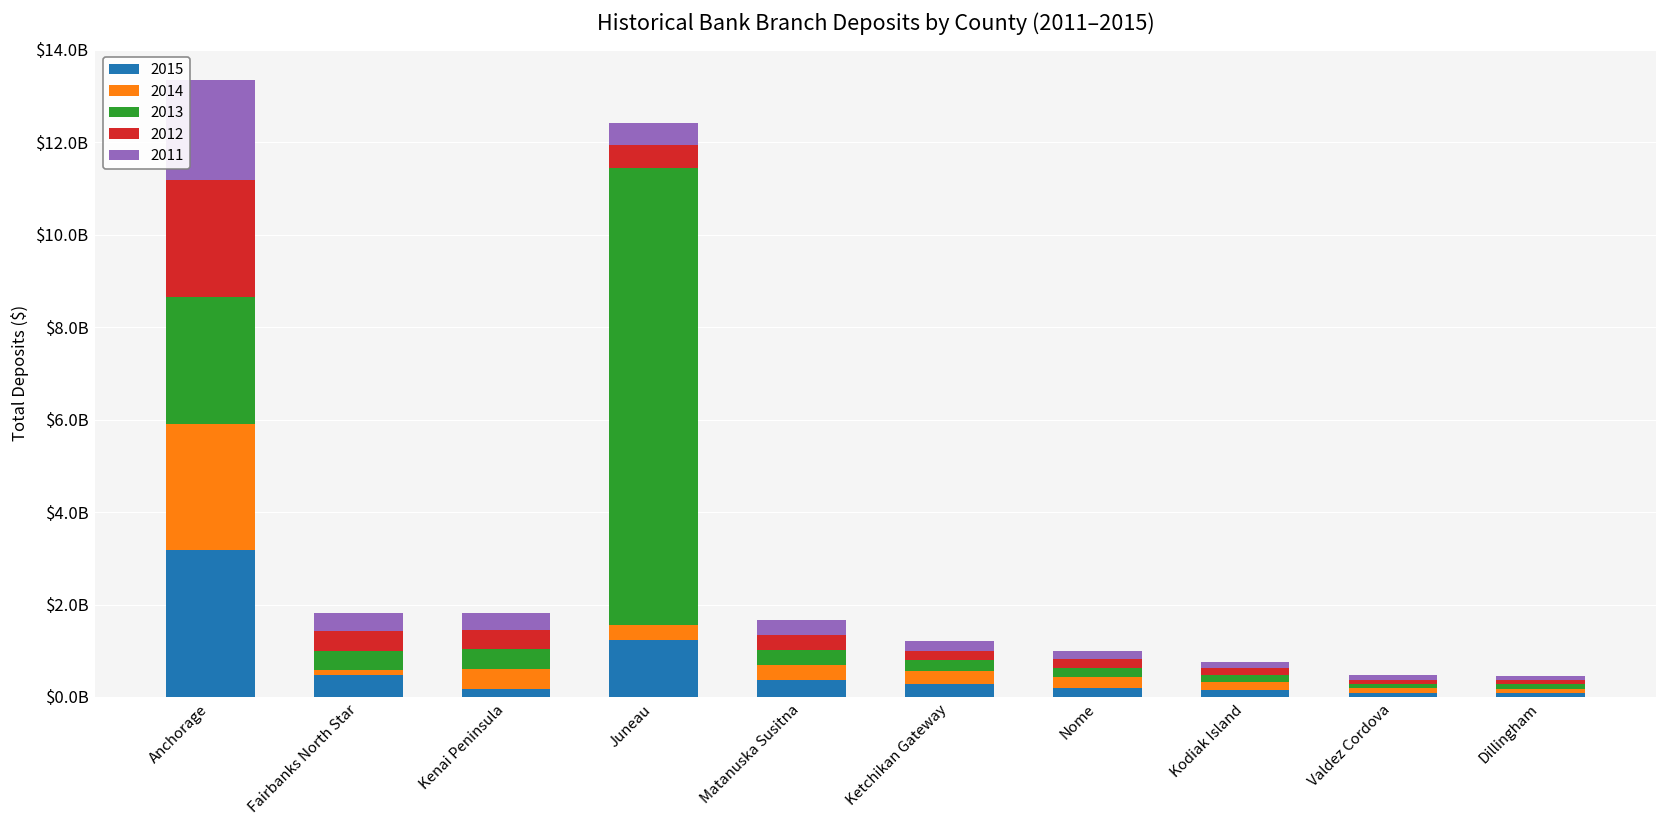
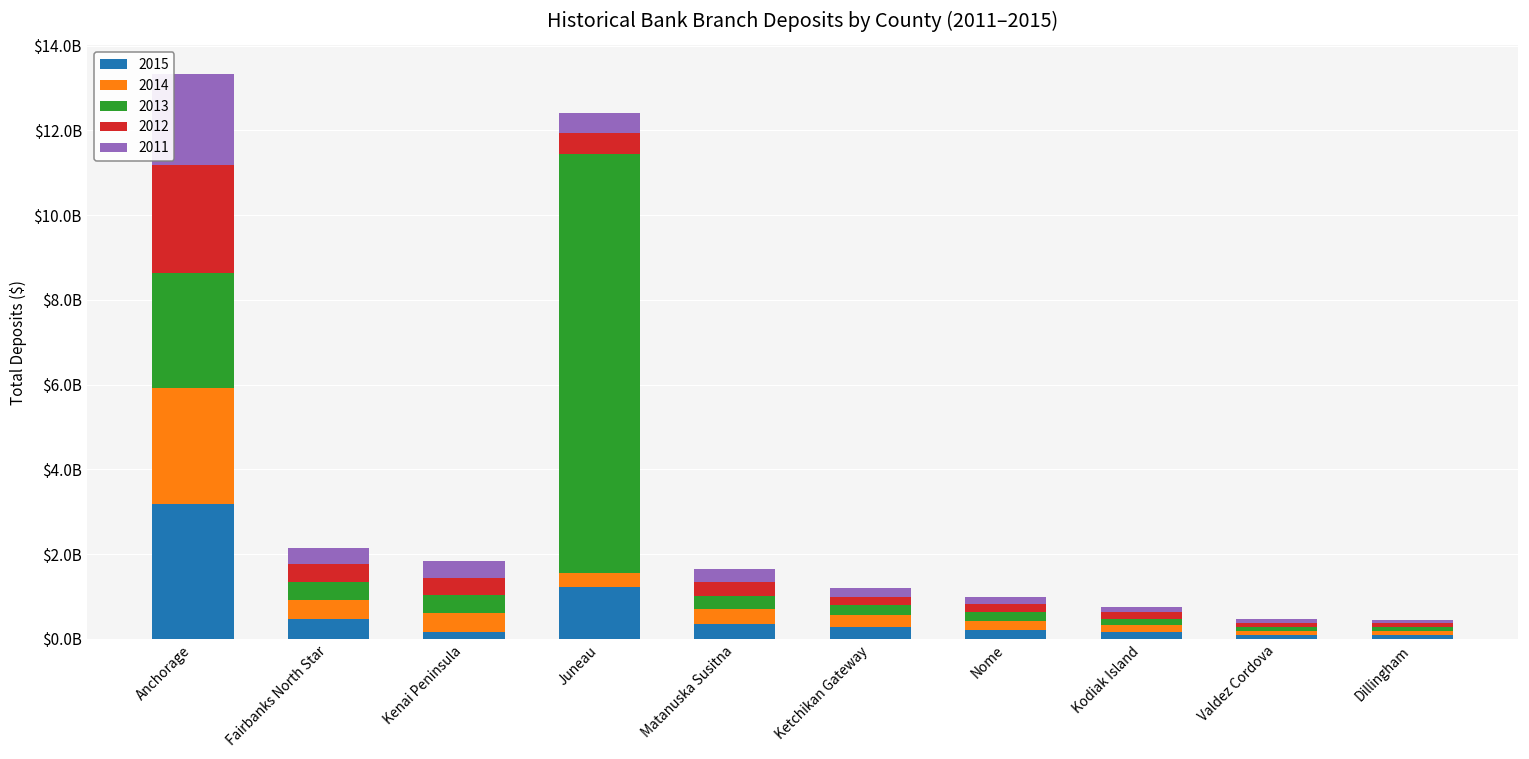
2014, Fairbanks North Star: $100000000 -> $400000000
